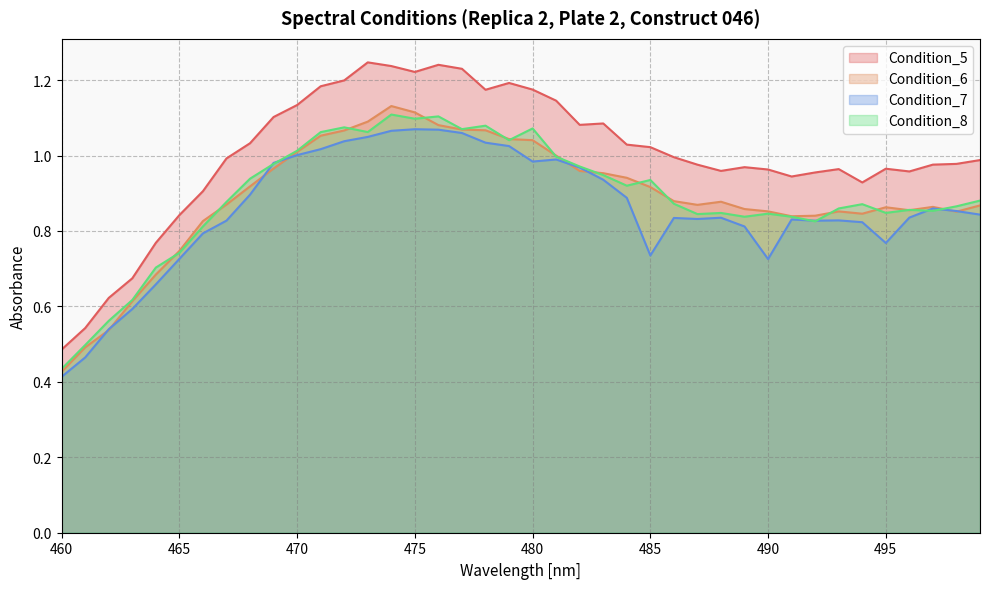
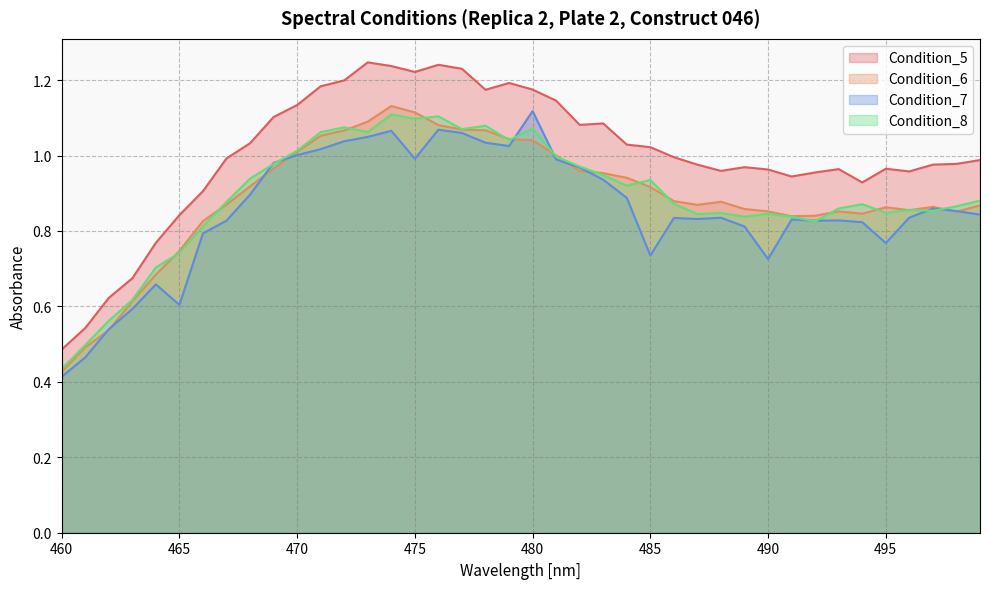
Condition_7, 465: 0.73 -> 0.60
Condition_7, 475: 1.07 -> 0.99
Condition_7, 480: 0.98 -> 1.12
